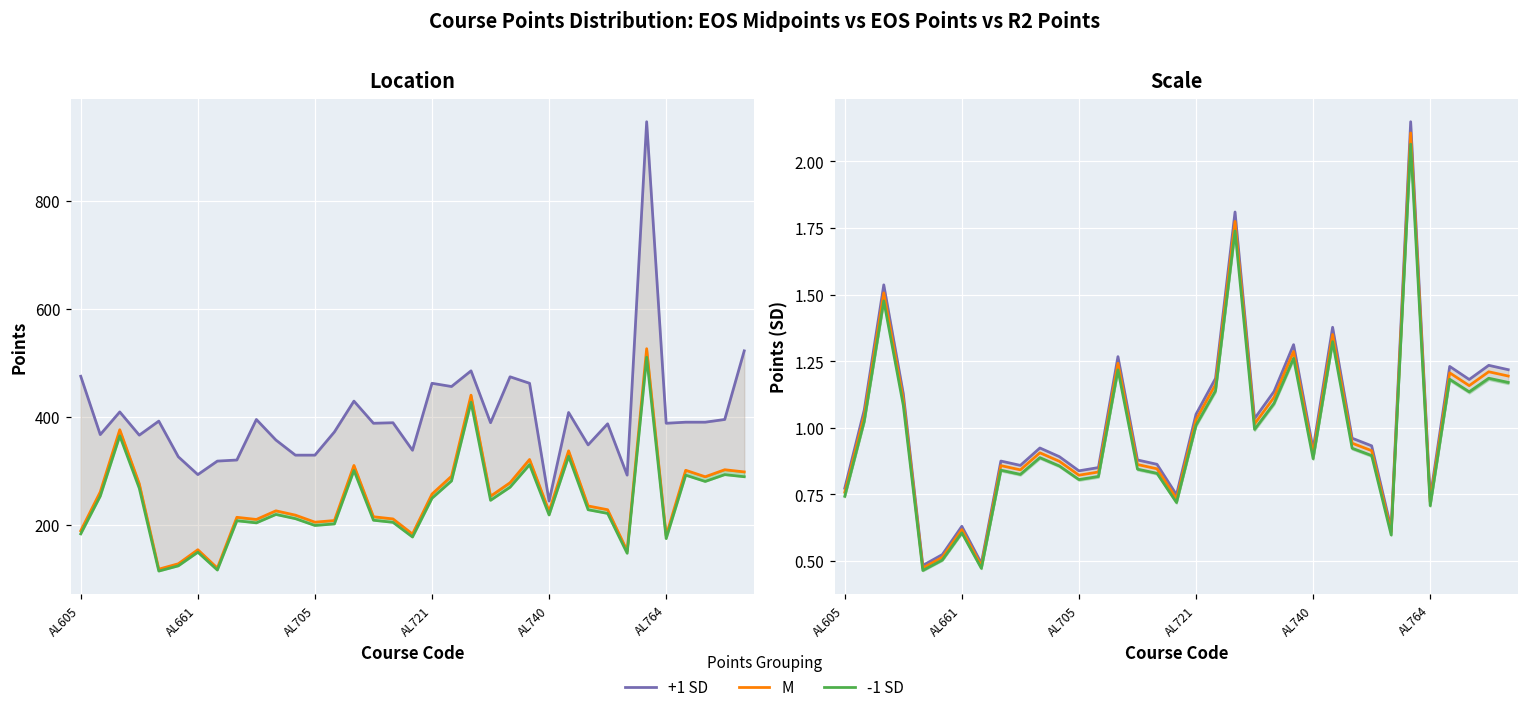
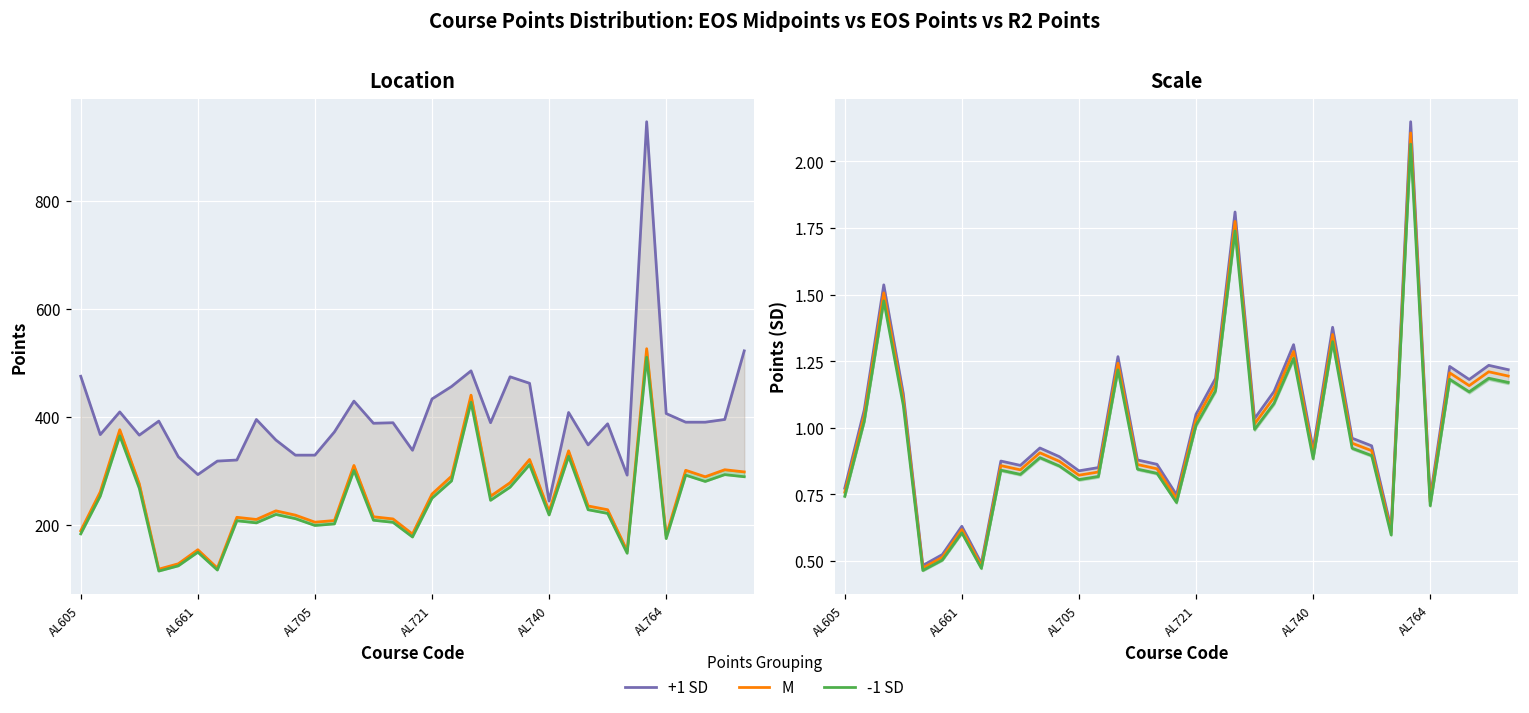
Location, +1 SD, AL721: 460 -> 430
Location, +1 SD, AL764: 390 -> 410
